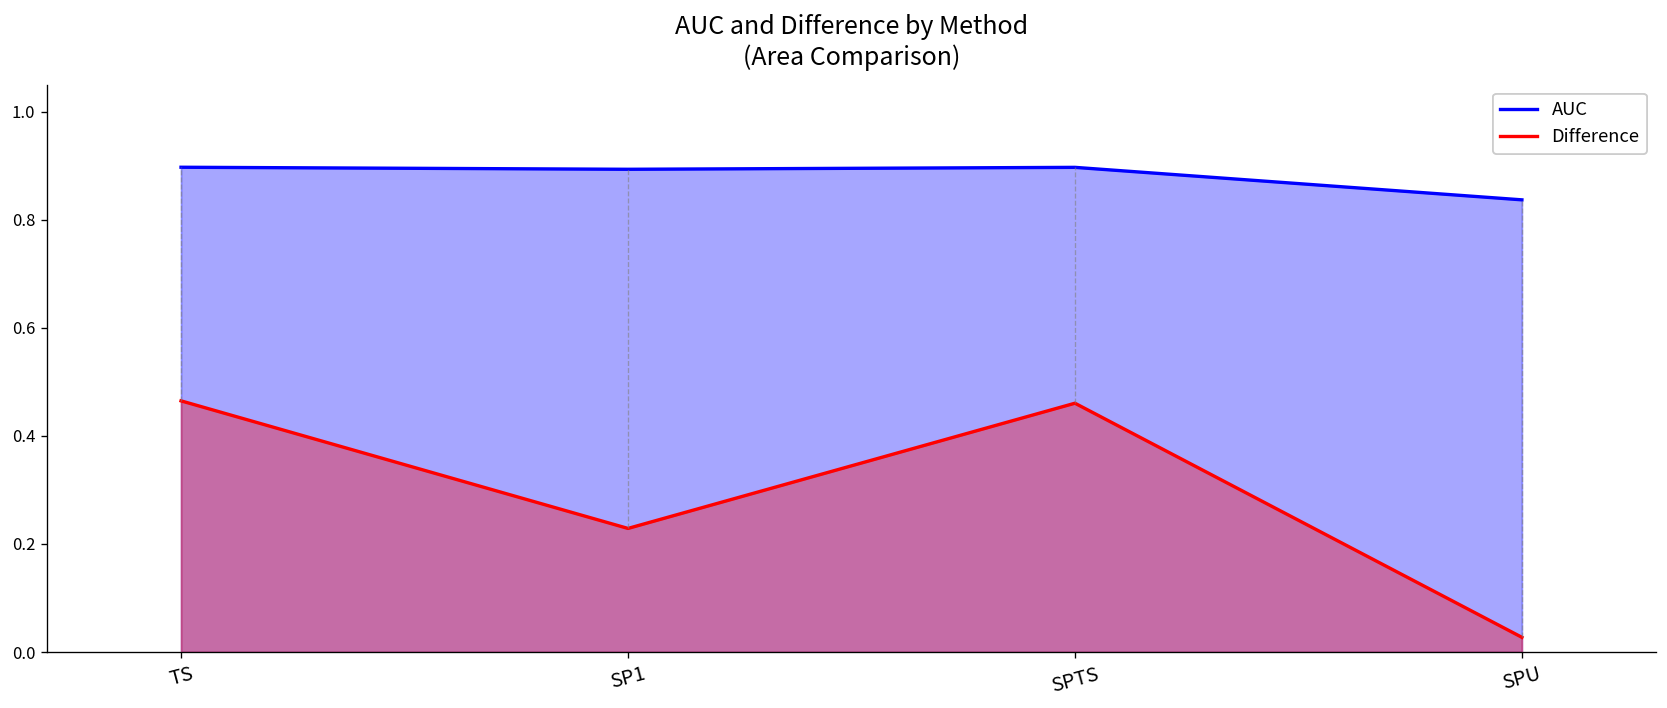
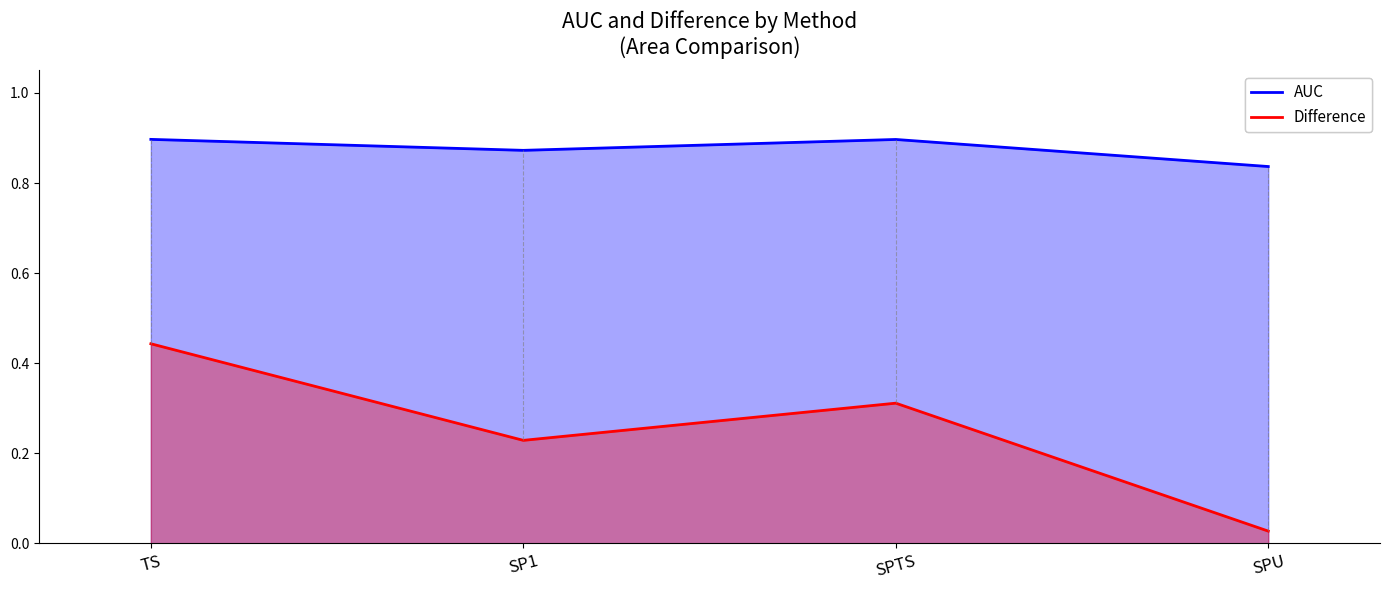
Difference, TS: 0.46 -> 0.44
AUC, SP1: 0.89 -> 0.87
Difference, SPTS: 0.46 -> 0.31
